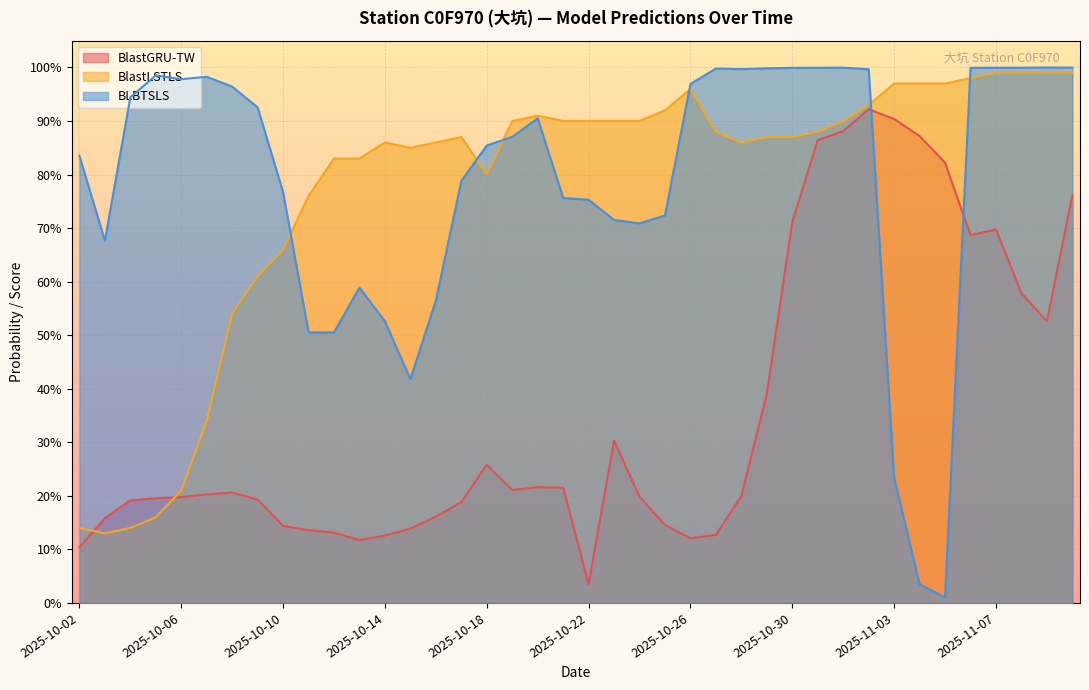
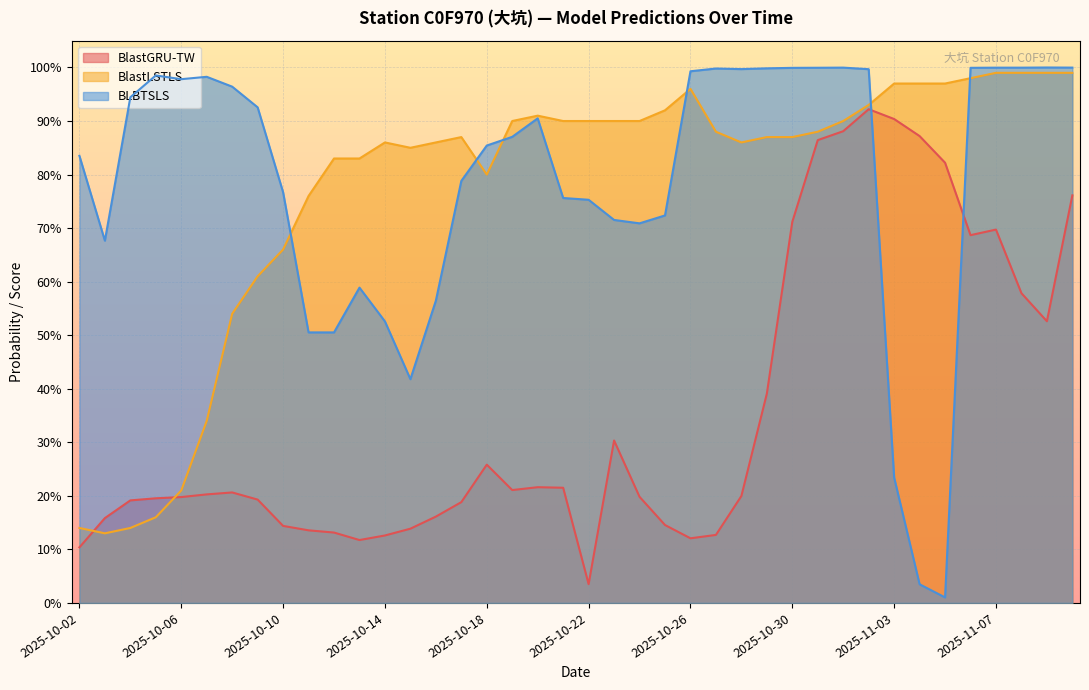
BLBTSLS, 2025-10-26: 97% -> 99%
